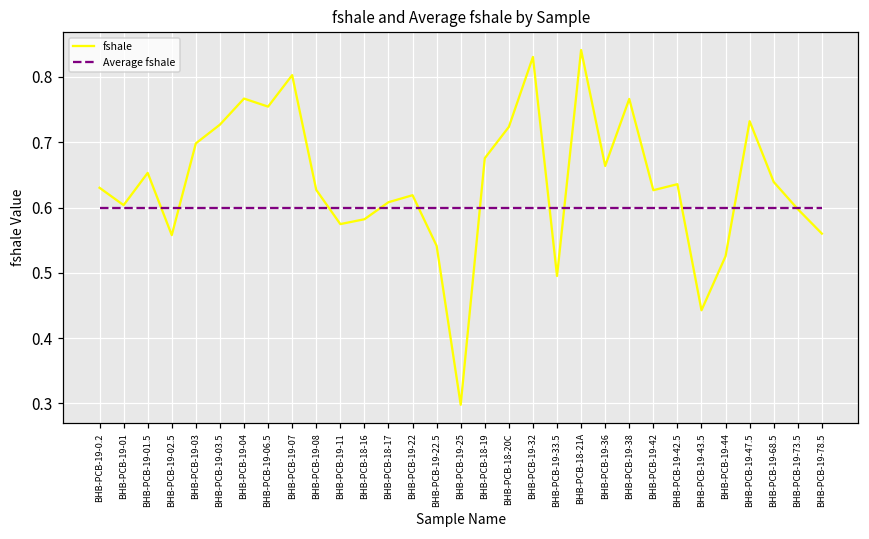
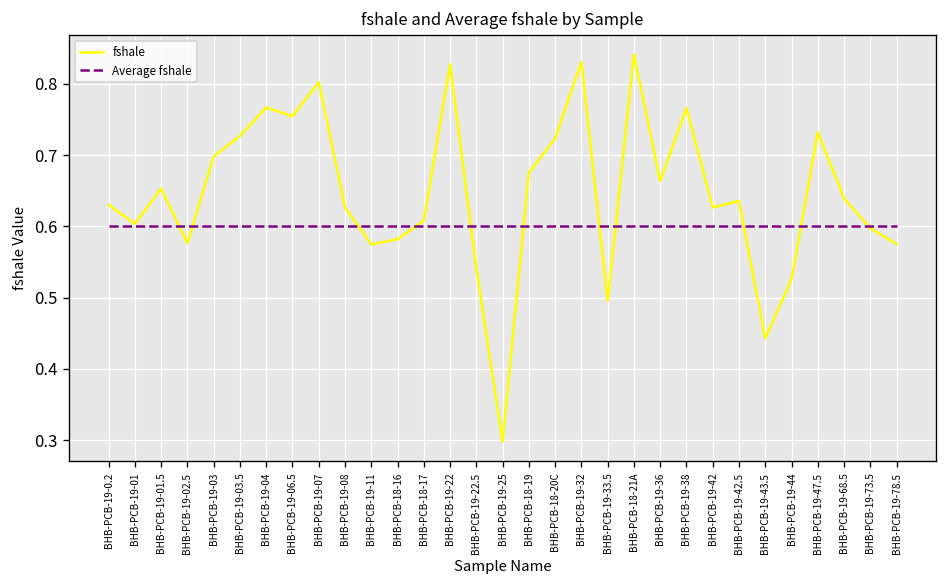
fshale, BHB-PCB-19-02.5: 0.56 -> 0.58
fshale, BHB-PCB-19-22: 0.62 -> 0.83
fshale, BHB-PCB-19-78.5: 0.56 -> 0.58
